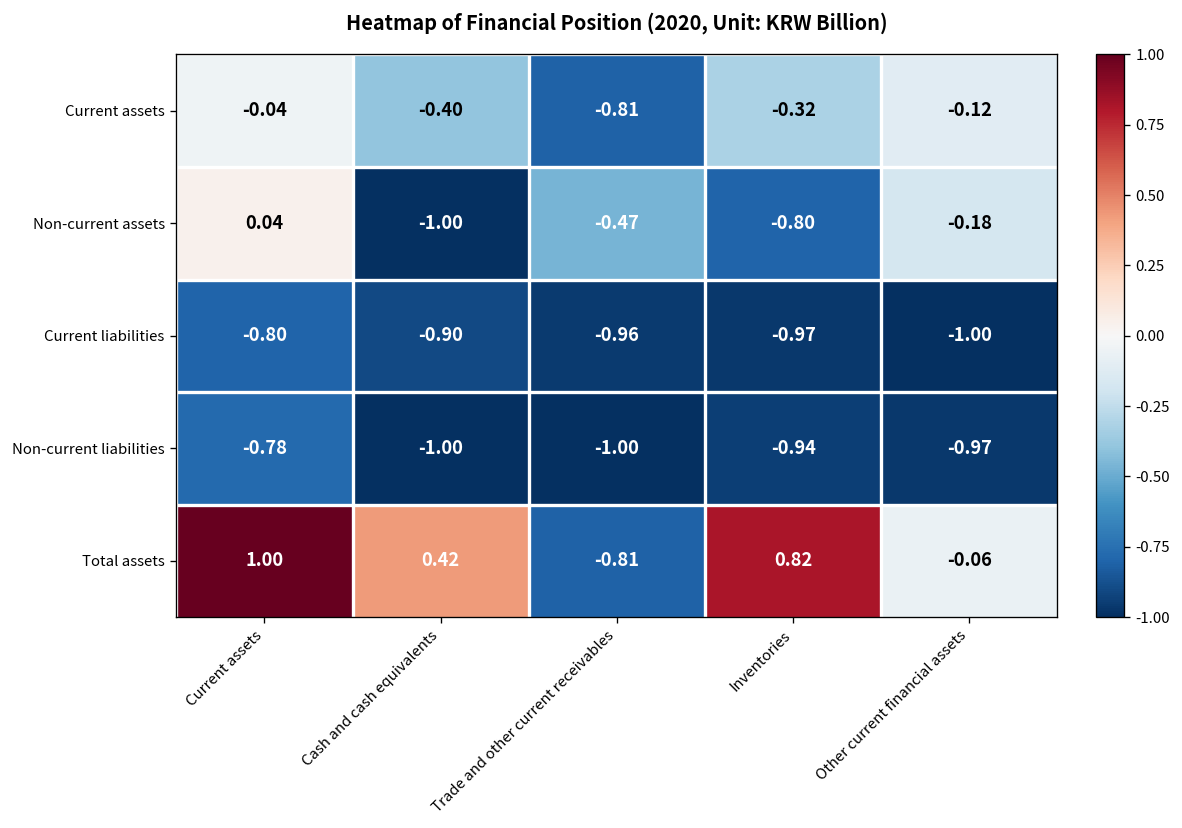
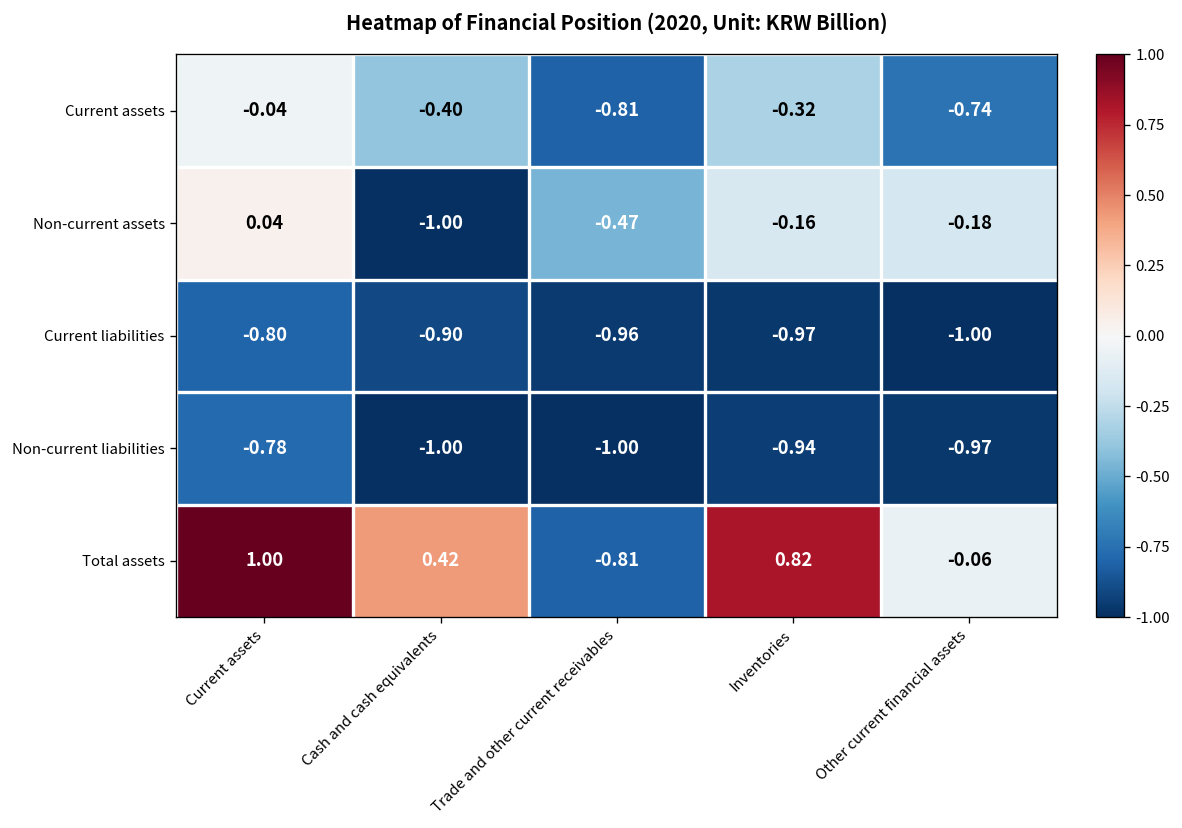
Current assets, Other current financial assets: -0.12 -> -0.74
Non-current assets, Inventories: -0.80 -> -0.16
